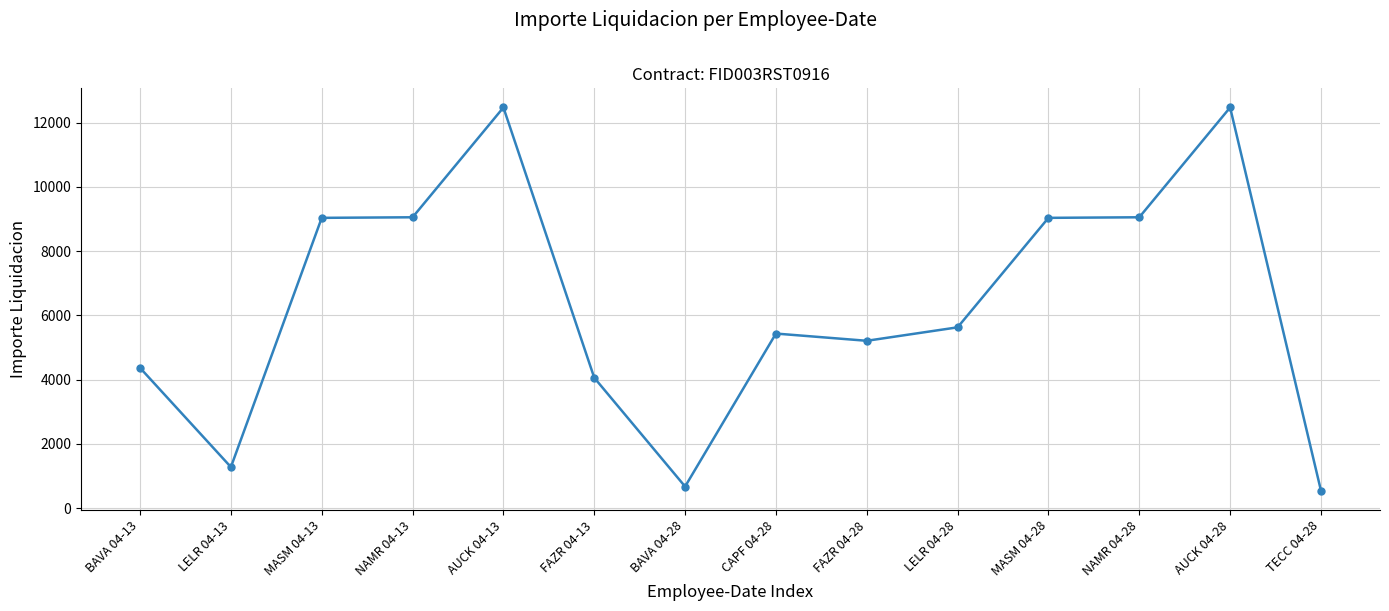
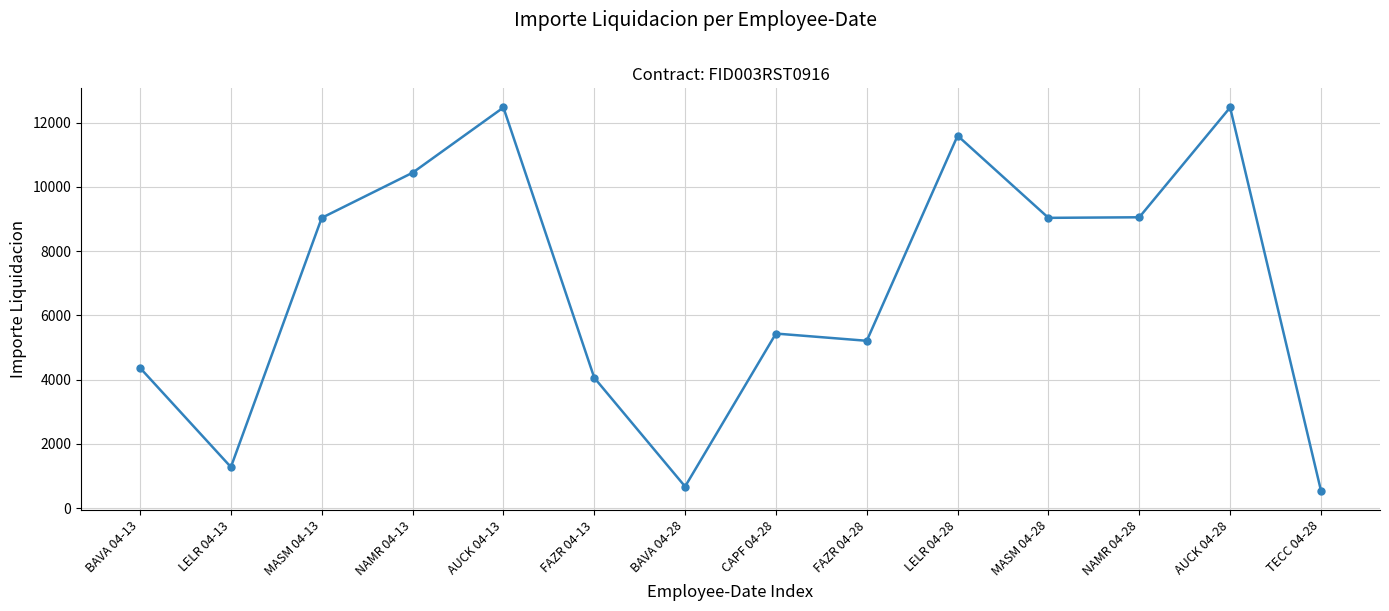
NAMR 04-13: 9100 -> 10400
LELR 04-28: 5600 -> 11600
